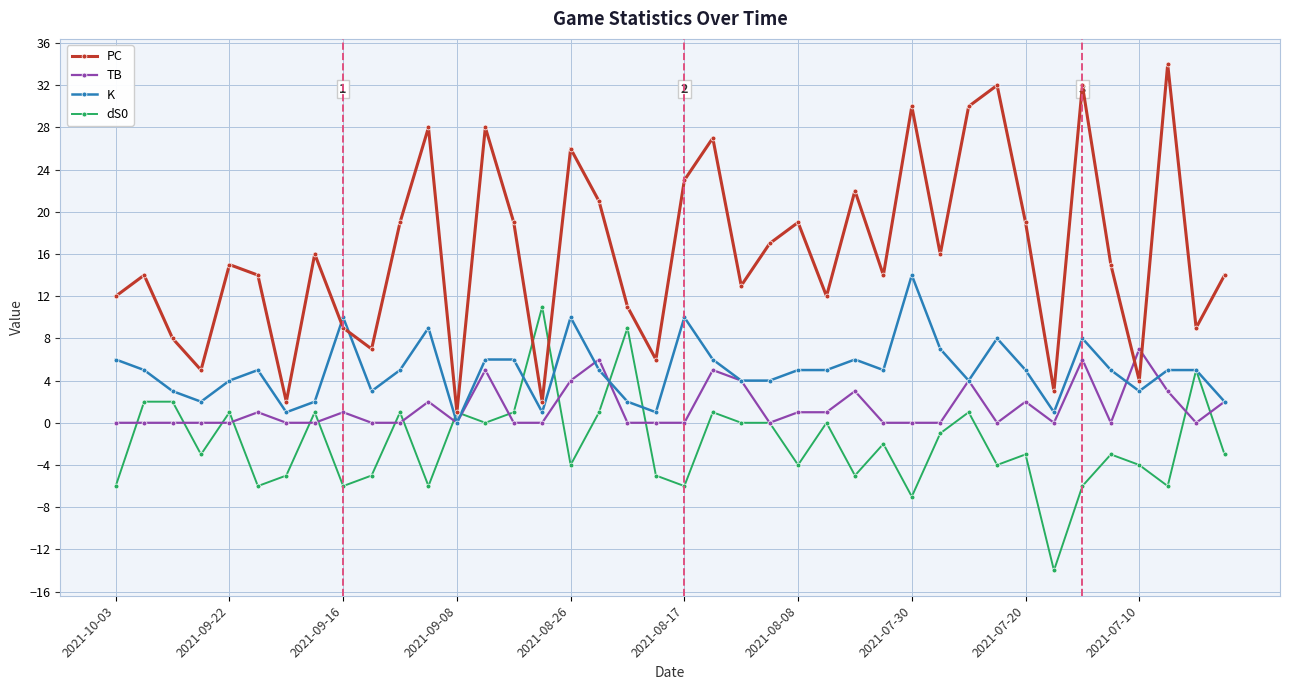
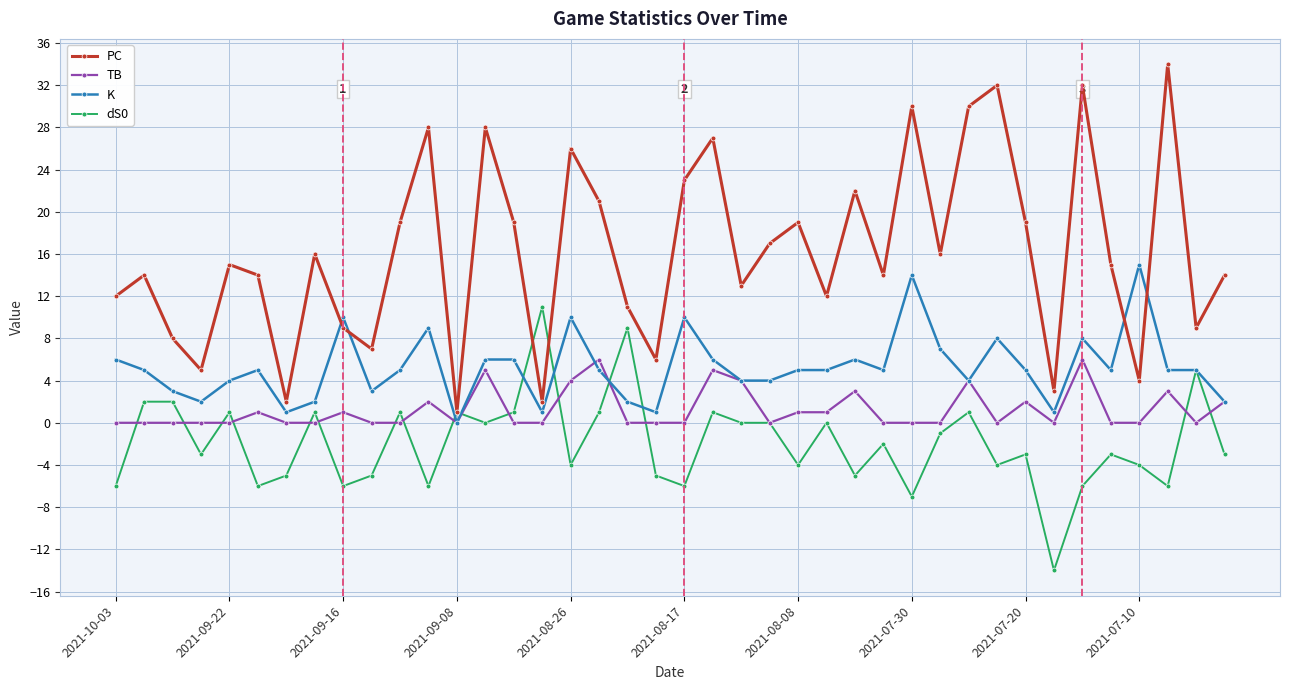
TB, 2021-07-10: 7 -> 0
K, 2021-07-10: 3 -> 15
